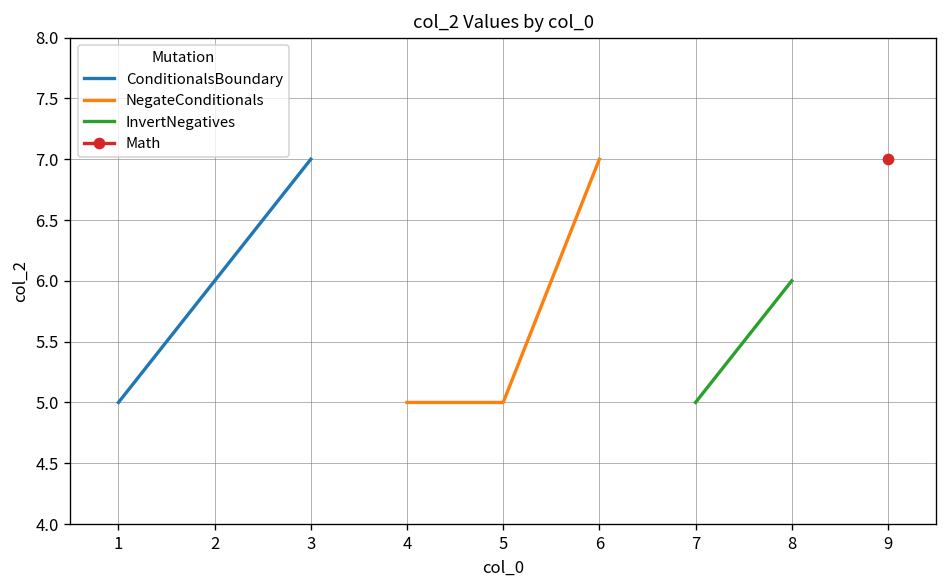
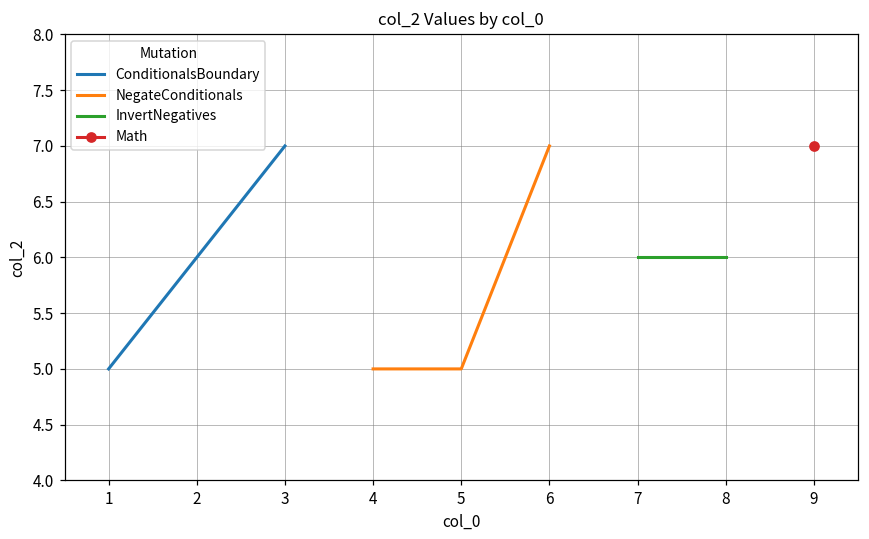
InvertNegatives, 7: 5 -> 6
